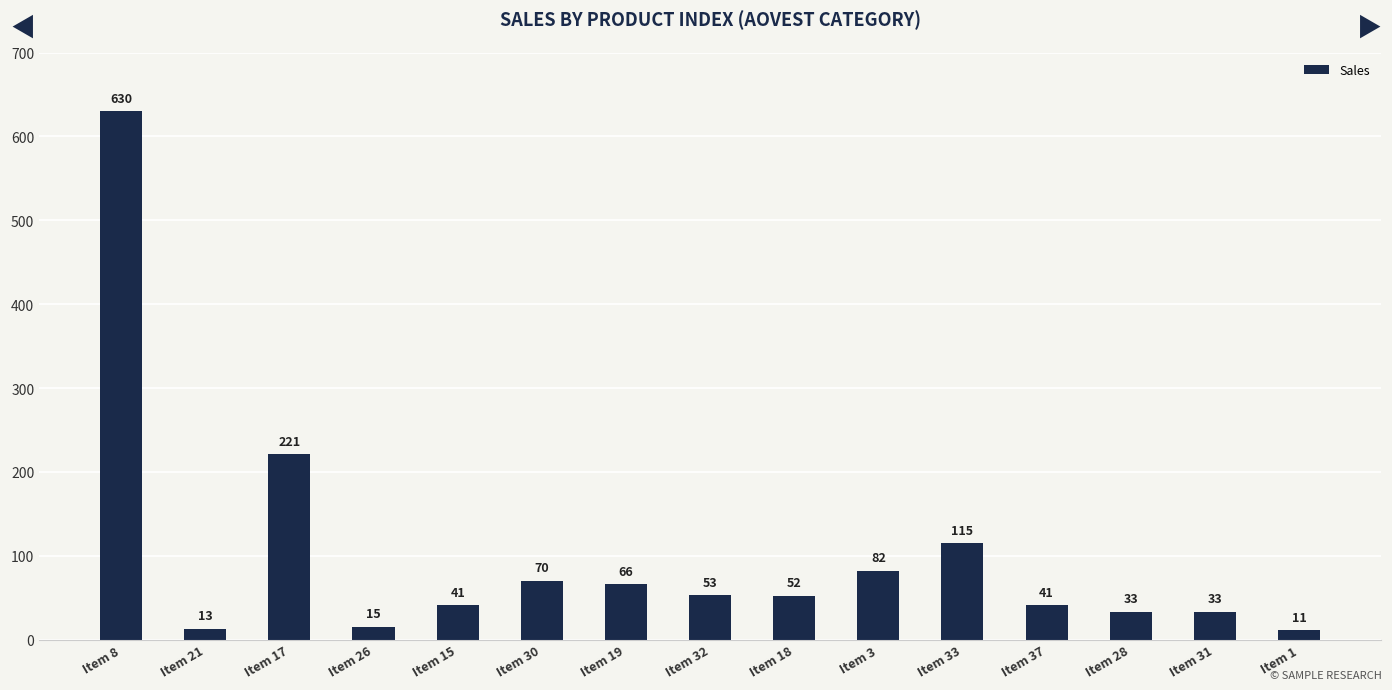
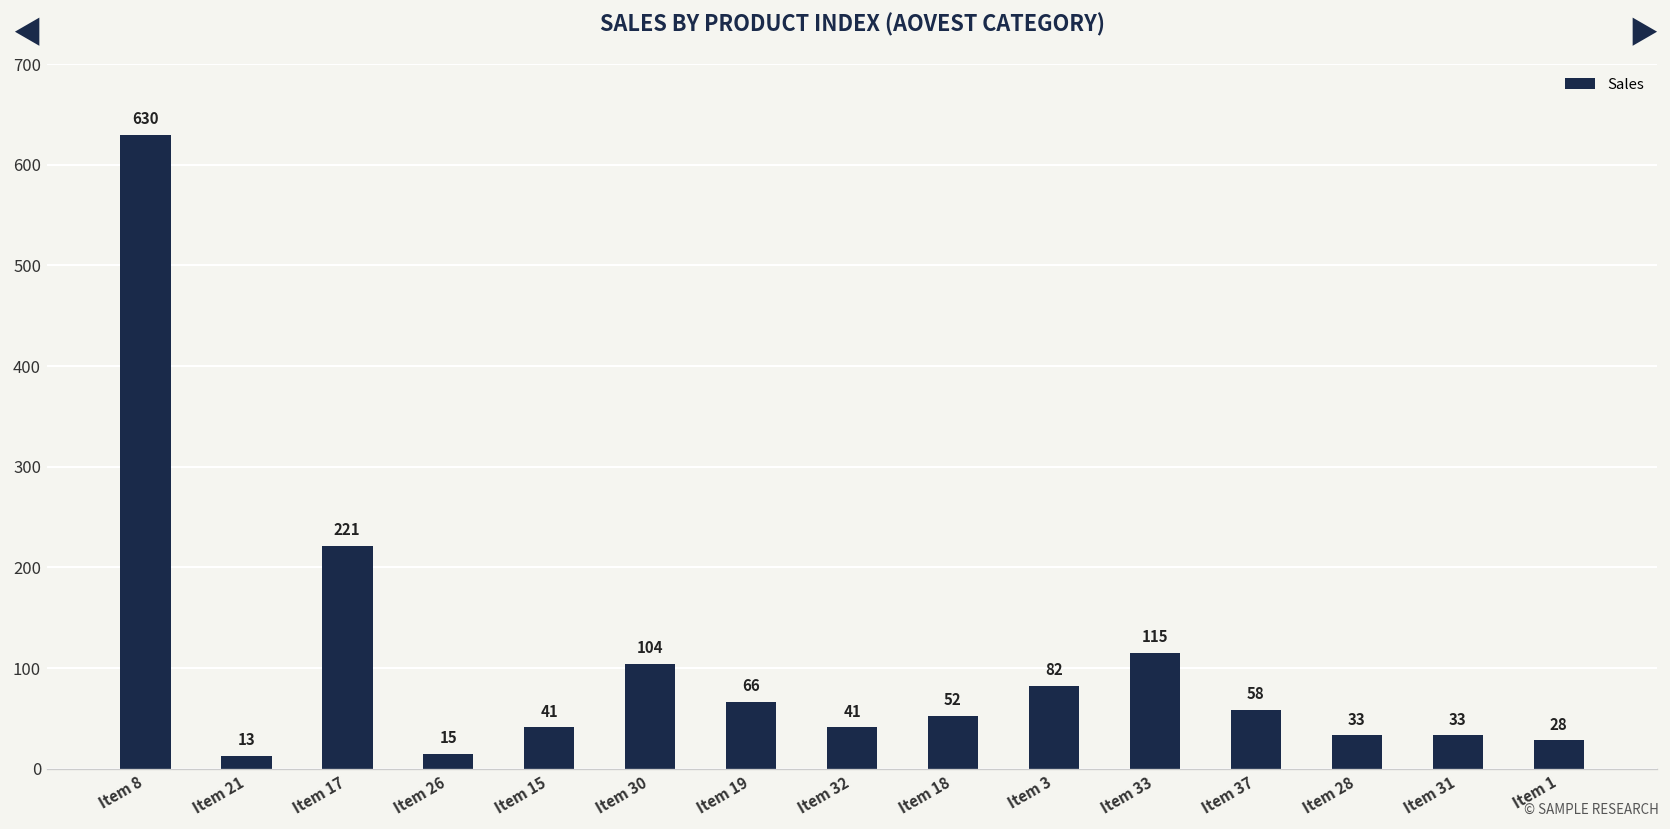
Item 30: 70 -> 104
Item 32: 53 -> 41
Item 37: 41 -> 58
Item 1: 11 -> 28
